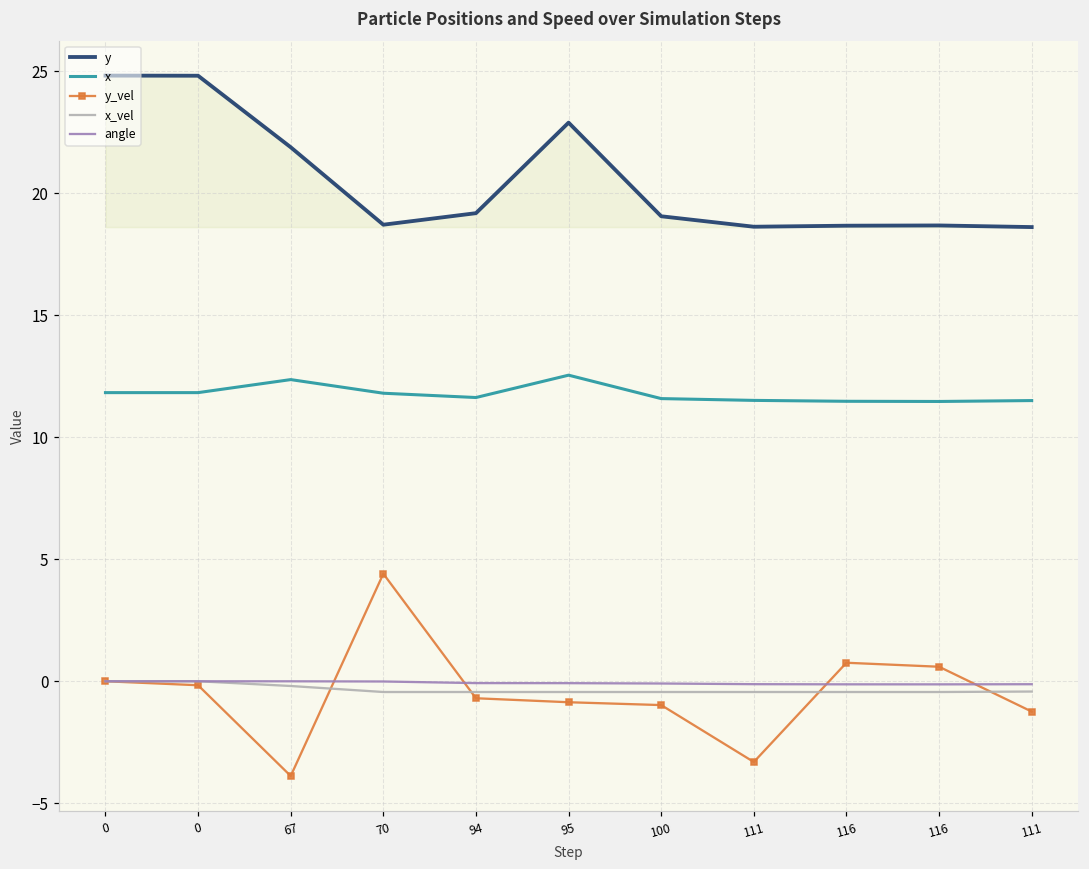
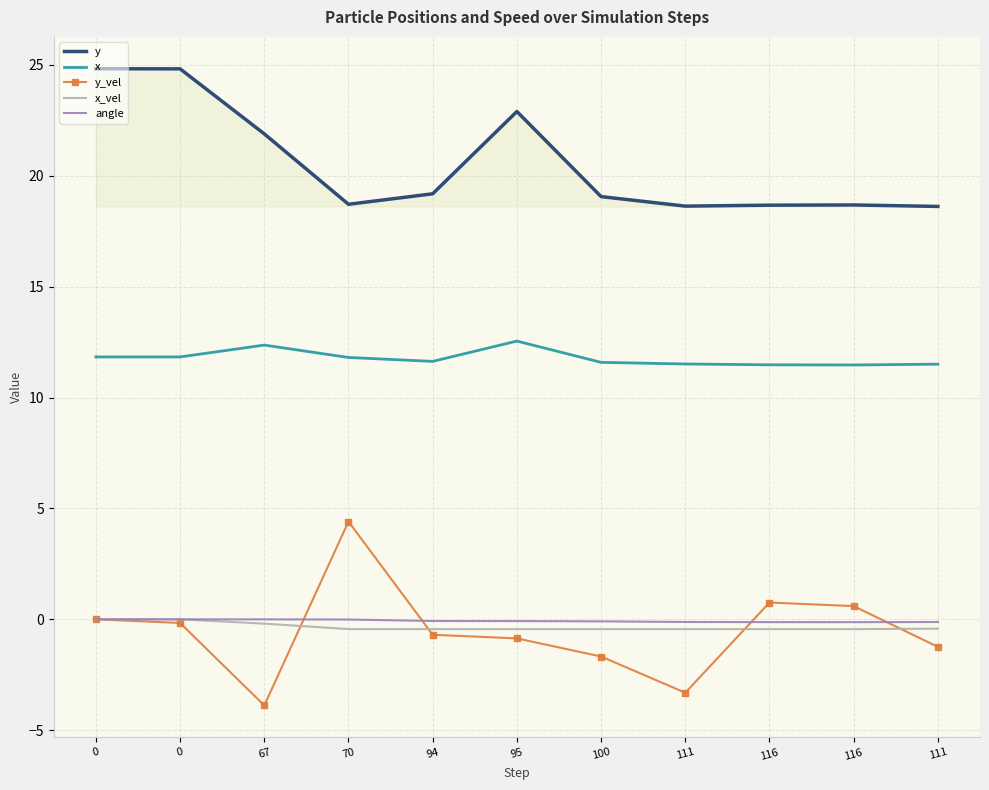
y_vel, 100: -1.0 -> -1.7
